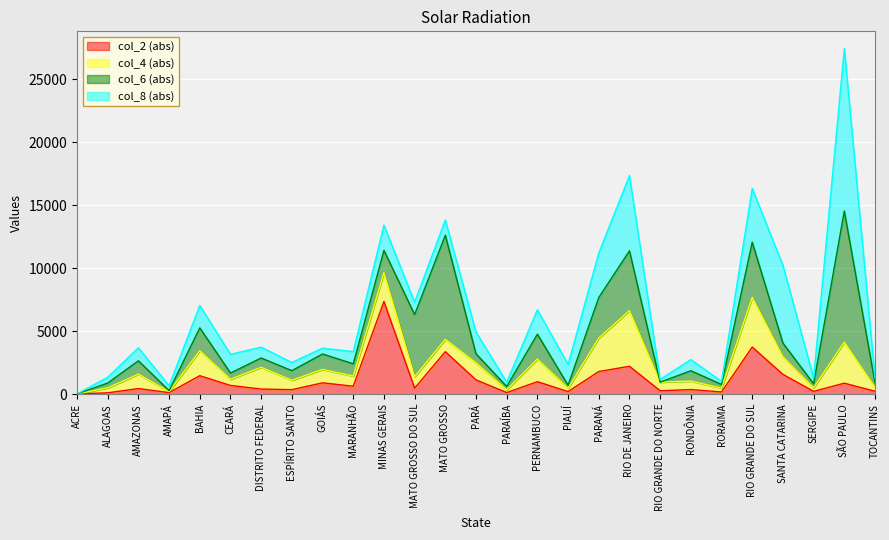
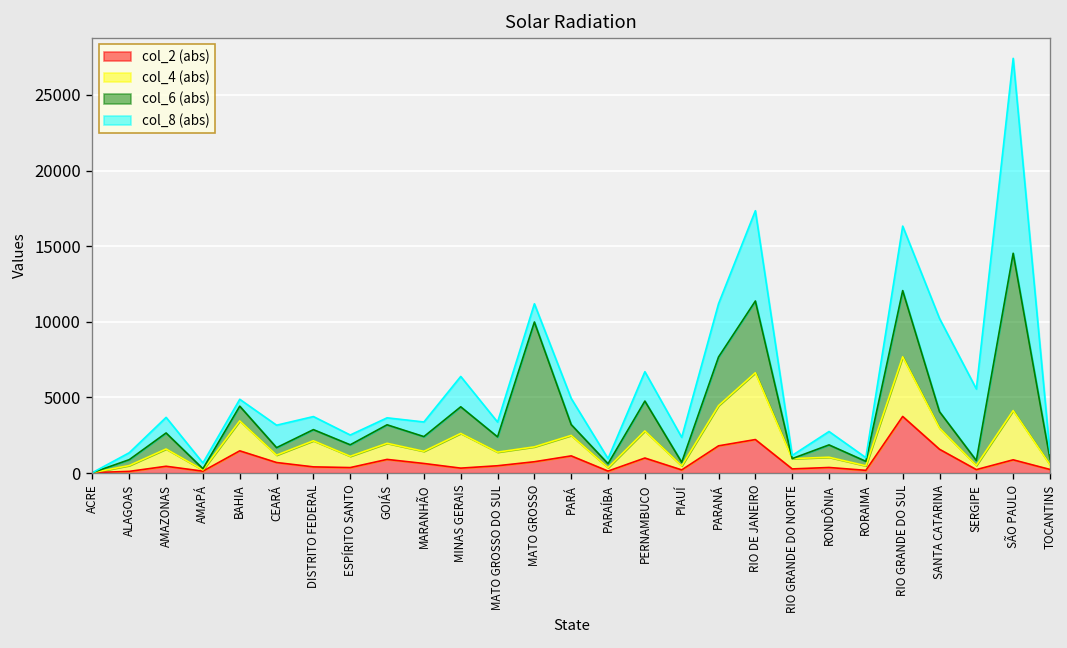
col_6 (abs), BAHIA: 1800 -> 1000
col_8 (abs), BAHIA: 1800 -> 500
col_2 (abs), MINAS GERAIS: 7400 -> 300
col_6 (abs), MATO GROSSO DO SUL: 4900 -> 1000
col_2 (abs), MATO GROSSO: 3400 -> 700
col_8 (abs), SERGIPE: 500 -> 4700
